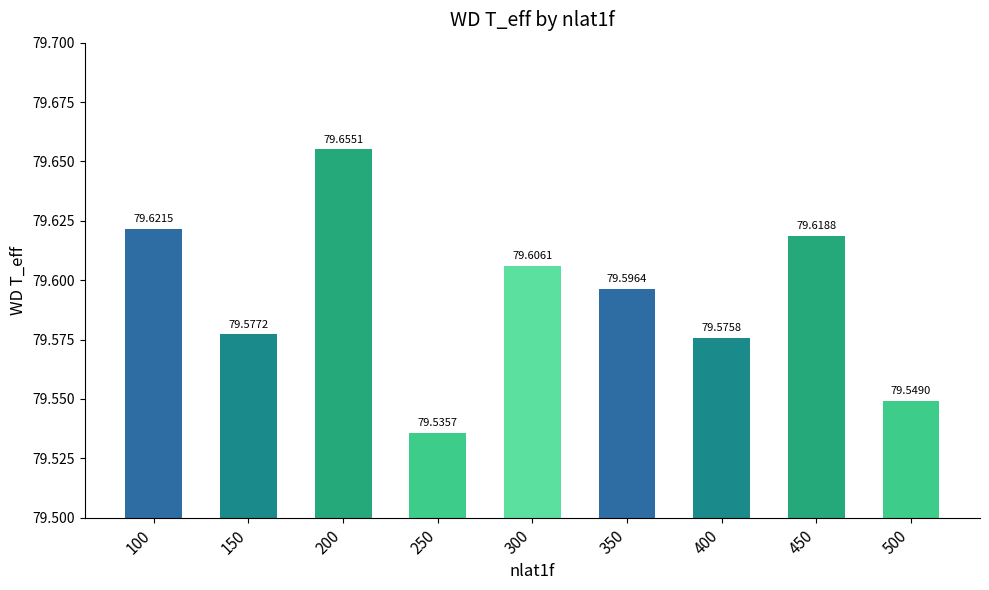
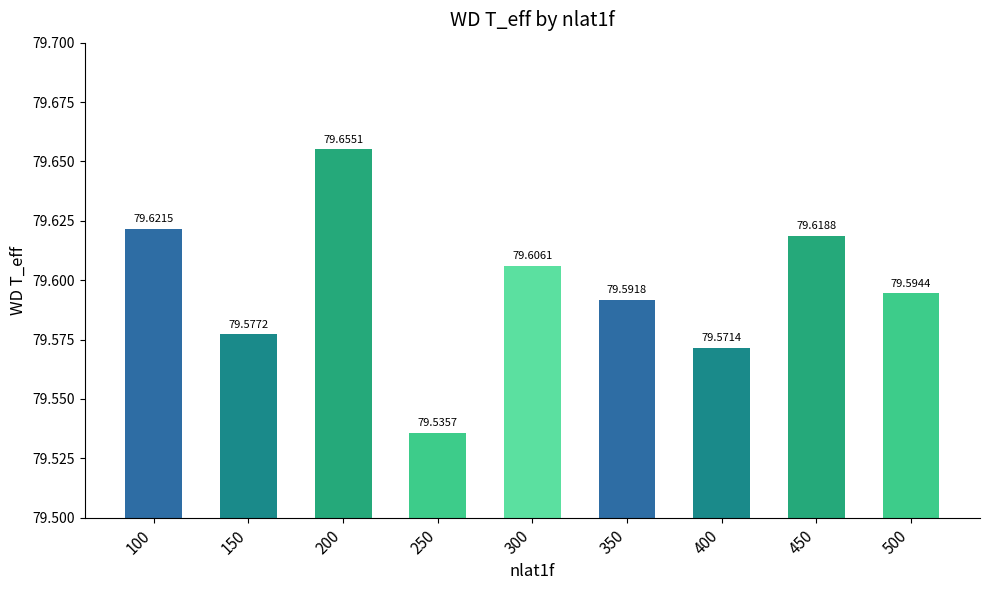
350: 79.5964 -> 79.5918
400: 79.5758 -> 79.5714
500: 79.5490 -> 79.5944
